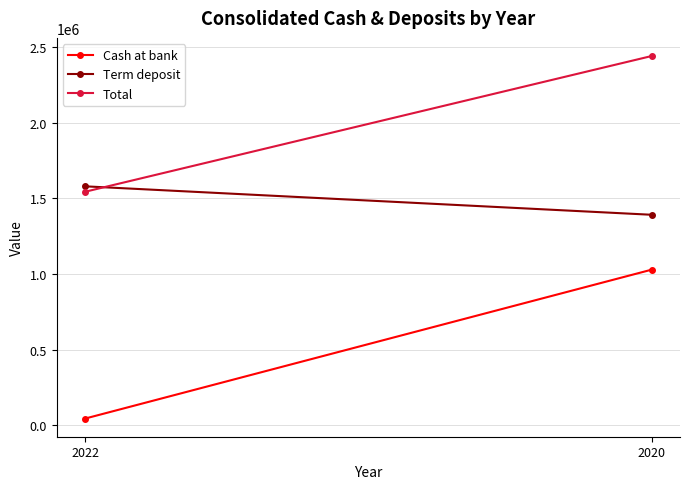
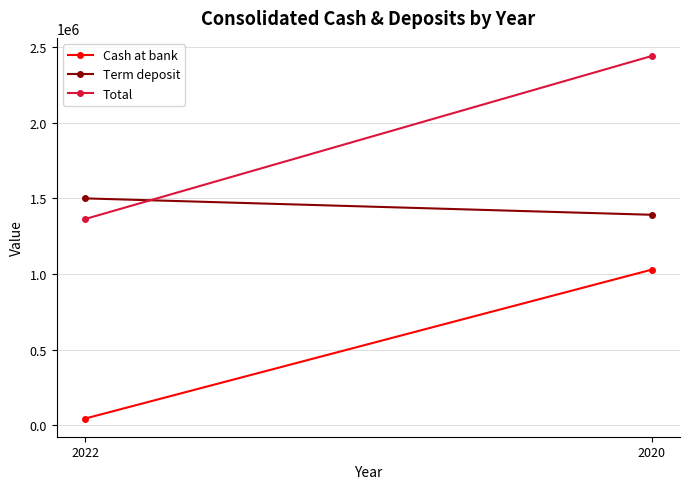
Term deposit, 2022: 1580000 -> 1500000
Total, 2022: 1540000 -> 1360000
